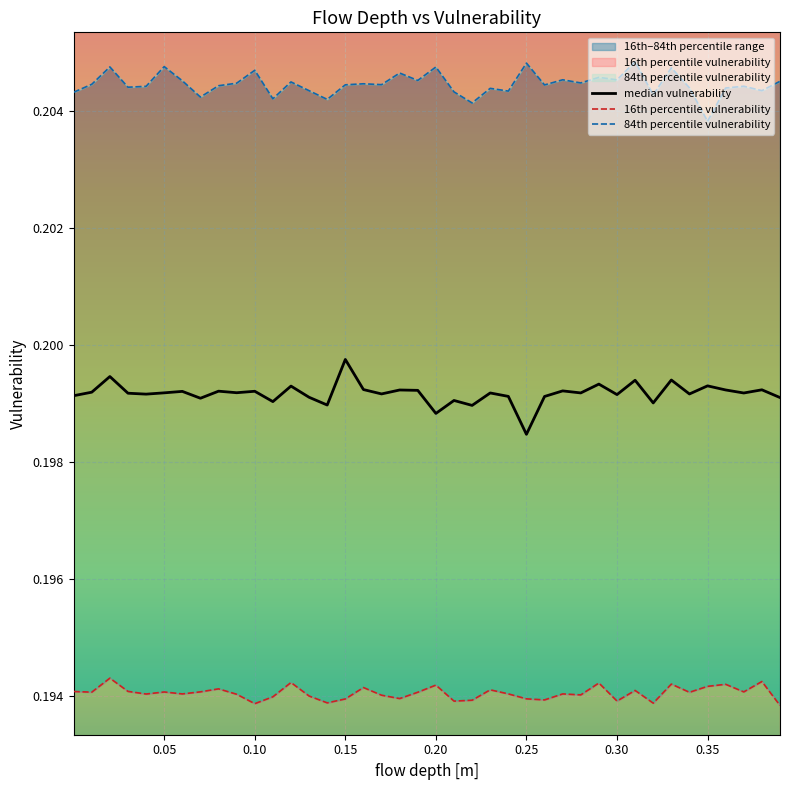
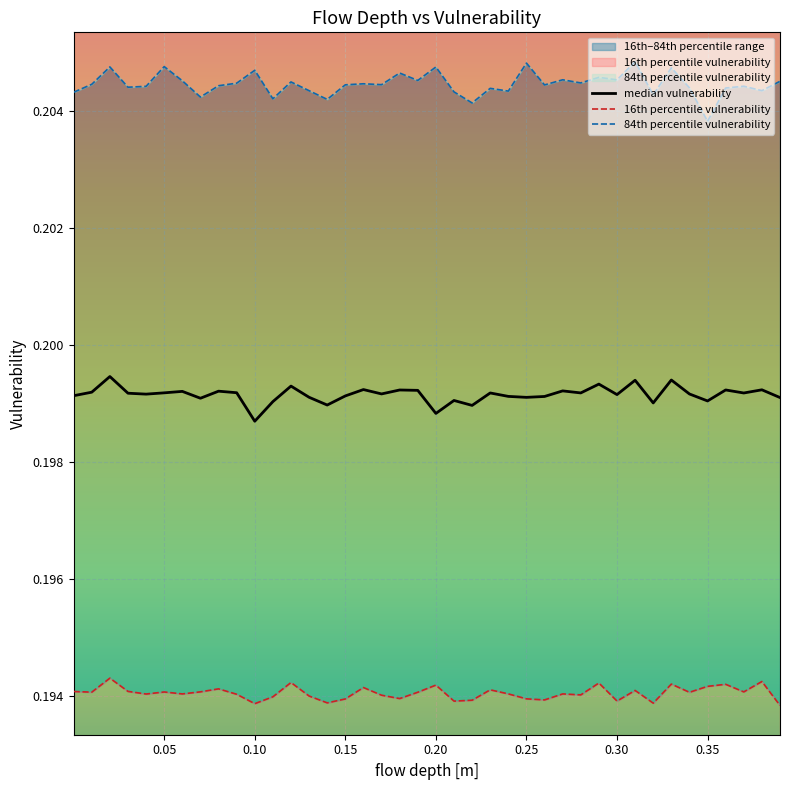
median vulnerability, 0.10: 0.1992 -> 0.1987
median vulnerability, 0.15: 0.1998 -> 0.1991
median vulnerability, 0.25: 0.1985 -> 0.1991
median vulnerability, 0.35: 0.1993 -> 0.1990
